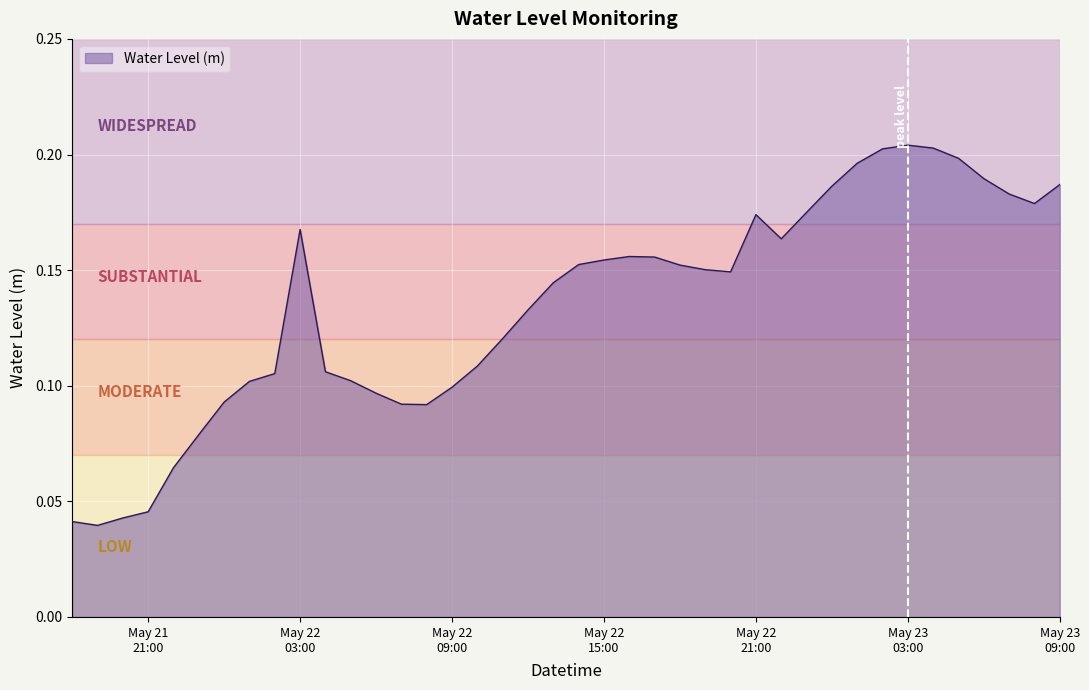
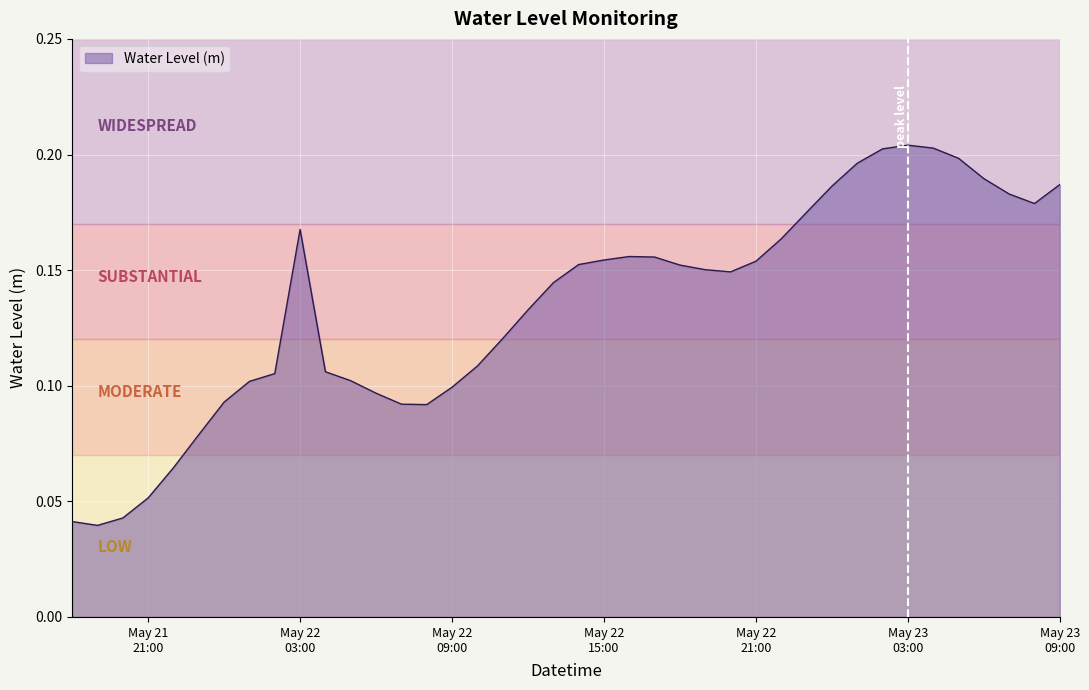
May 21 21:00: 0.045 -> 0.051
May 22 21:00: 0.174 -> 0.154
